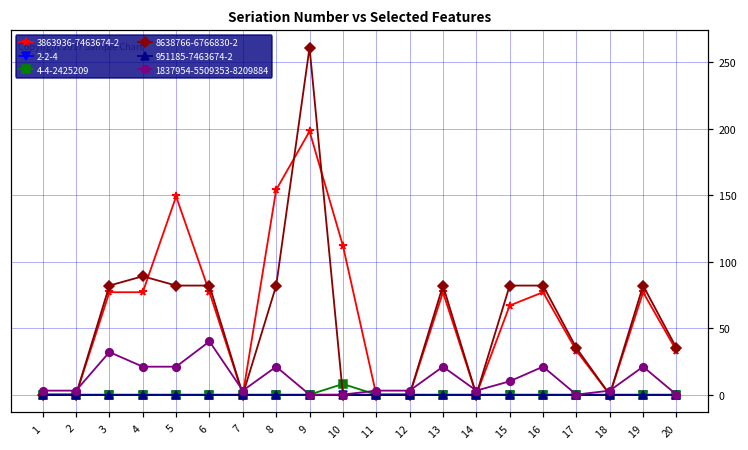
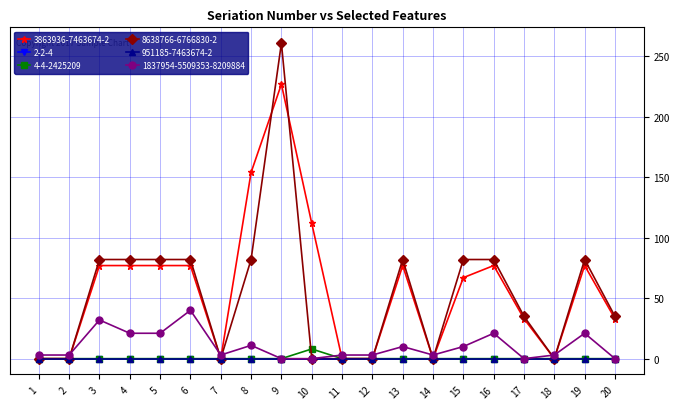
8638766-6766830-2, 4: 89 -> 82
3863936-7463674-2, 5: 149 -> 77
1837954-5509353-8209884, 8: 21 -> 11
3863936-7463674-2, 9: 198 -> 227
1837954-5509353-8209884, 13: 21 -> 10
